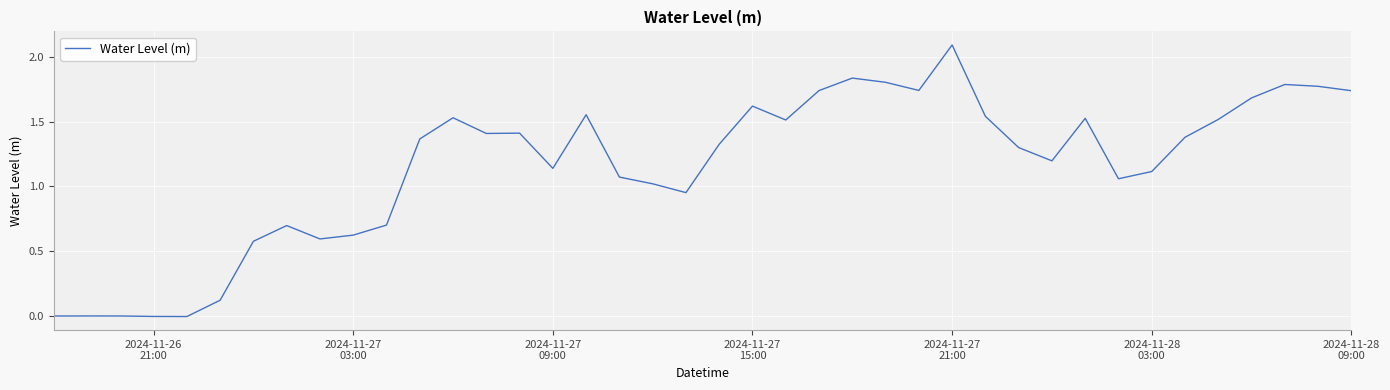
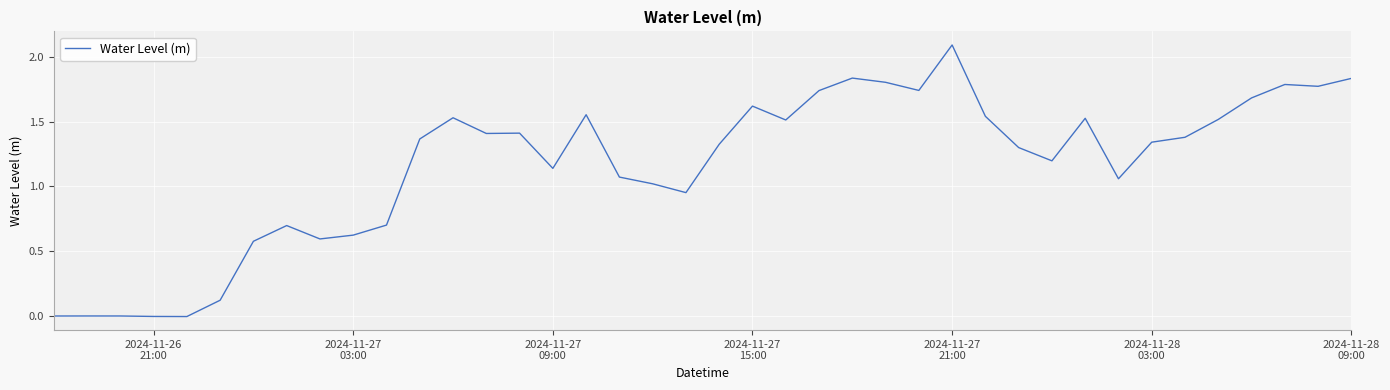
2024-11-28 03:00: 1.11 -> 1.34
2024-11-28 09:00: 1.74 -> 1.83
